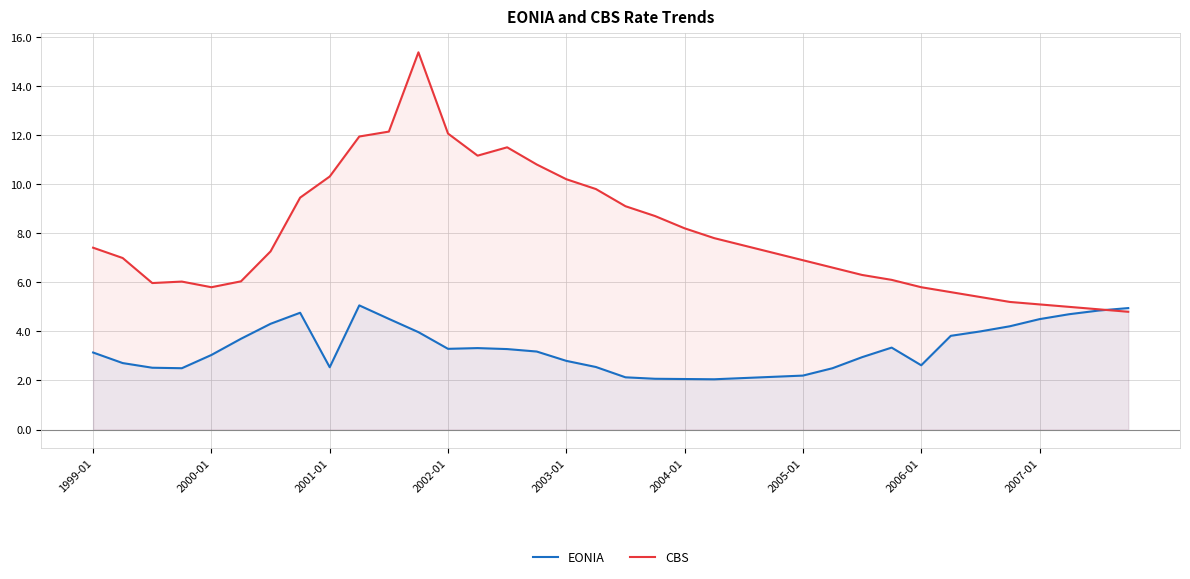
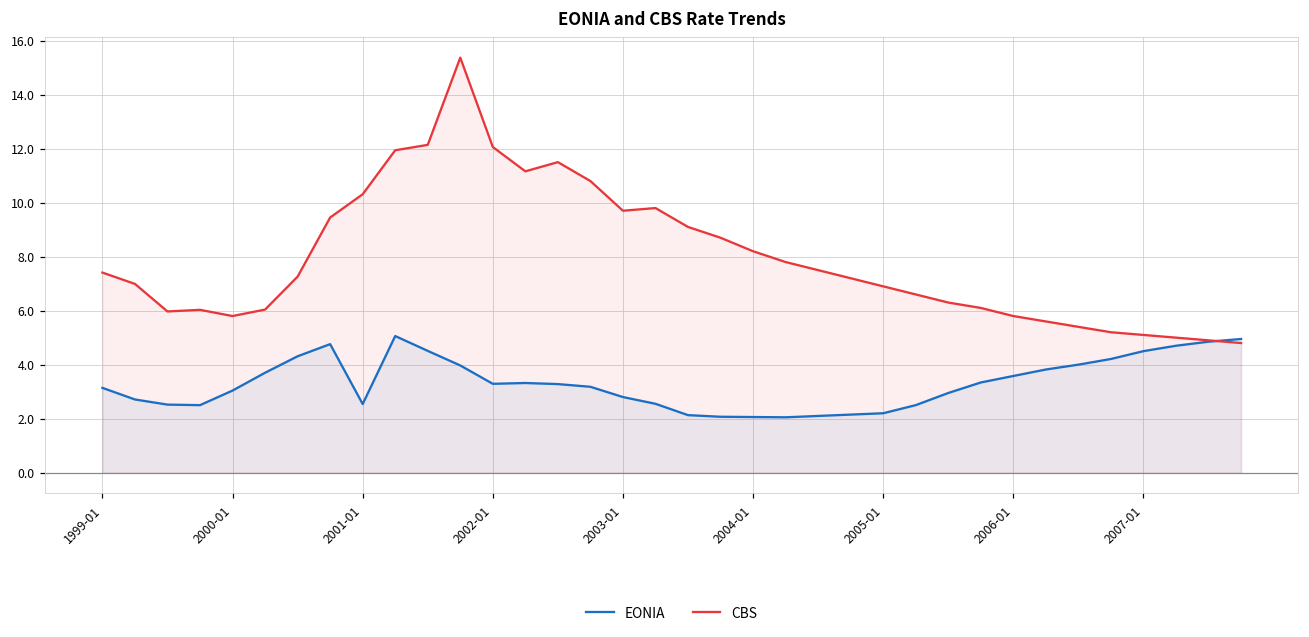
CBS, 2003-01: 10.2 -> 9.7
EONIA, 2006-01: 2.6 -> 3.6
